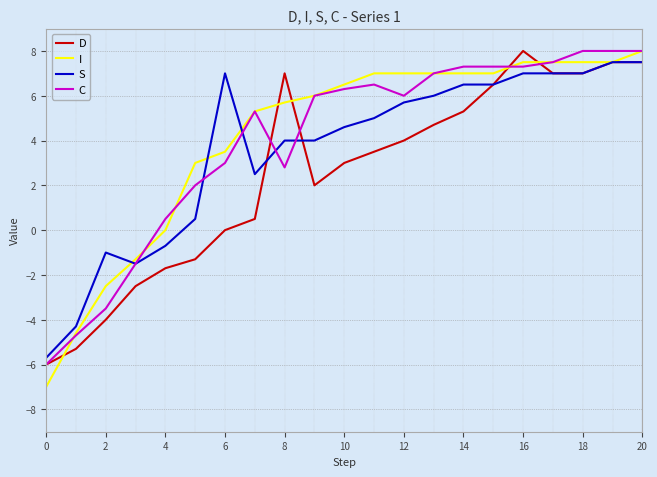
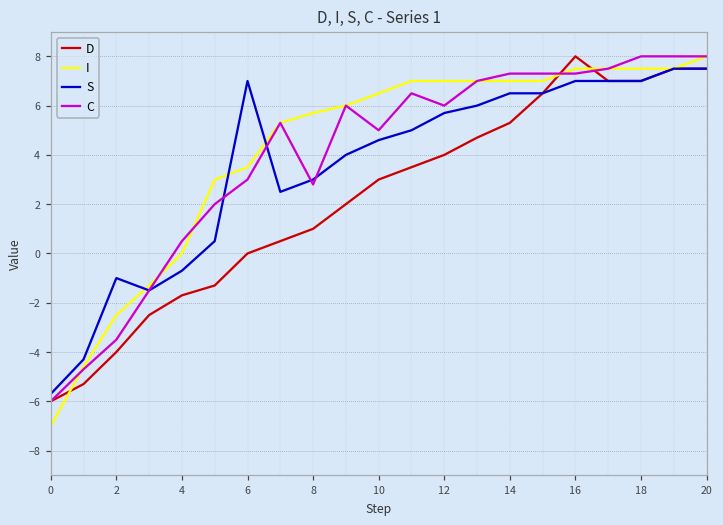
D, 8: 7 -> 1
S, 8: 4 -> 3
C, 10: 6.3 -> 5.0
